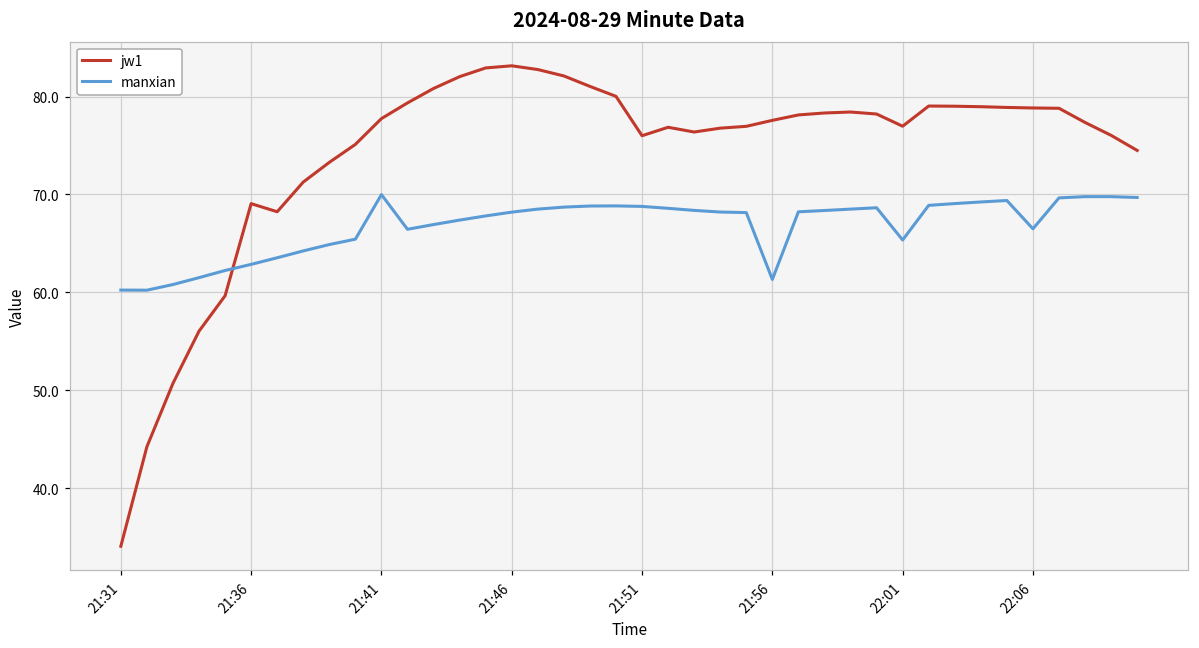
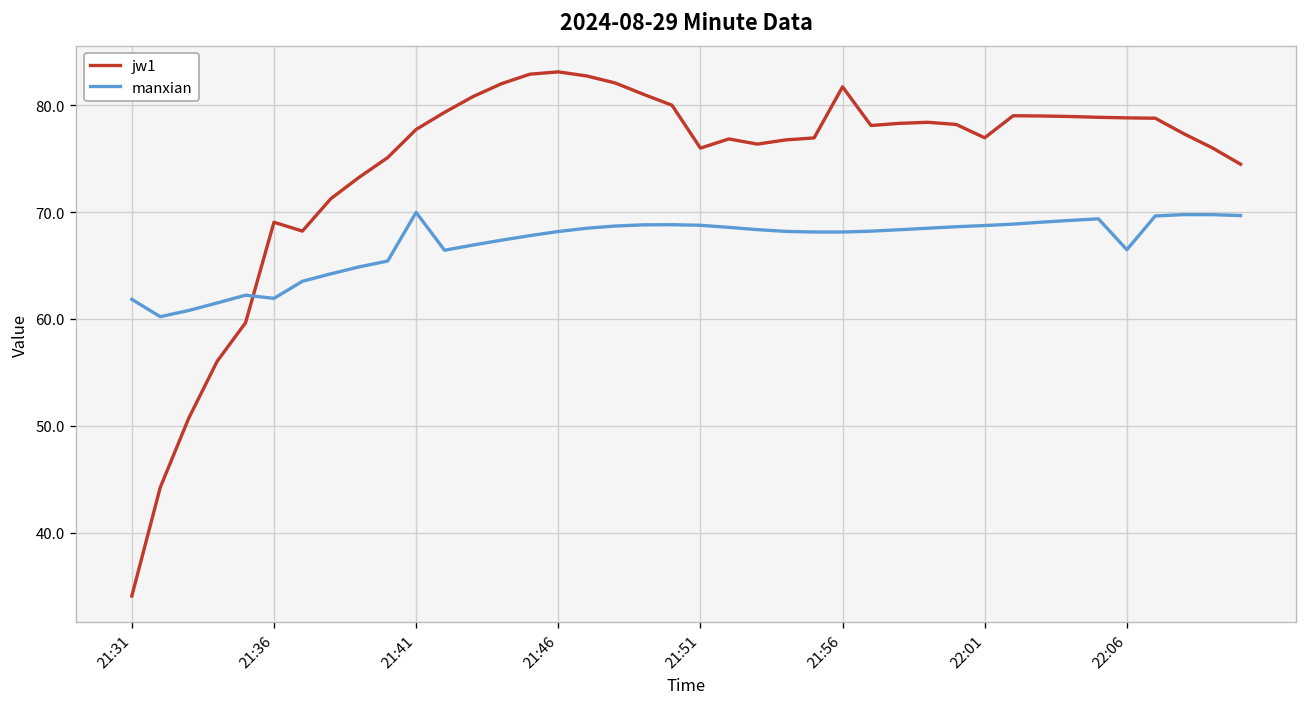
manxian, 21:31: 60 -> 62
manxian, 21:36: 63 -> 62
jw1, 21:56: 78 -> 82
manxian, 21:56: 61 -> 68
manxian, 22:01: 65 -> 69
